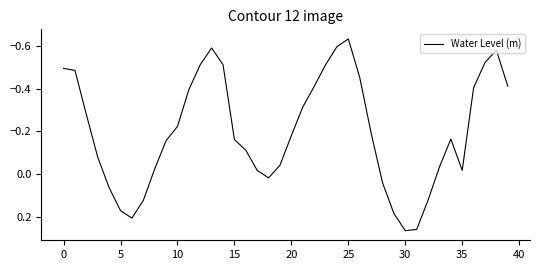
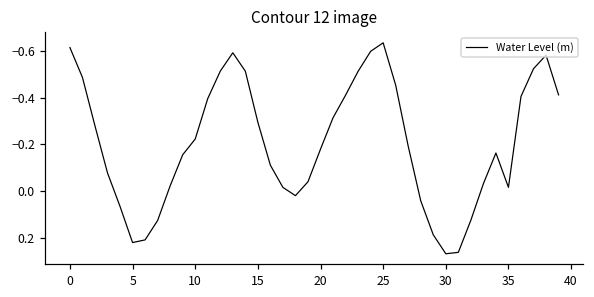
0: -0.49 -> -0.61
5: 0.17 -> 0.22
15: -0.16 -> -0.29
